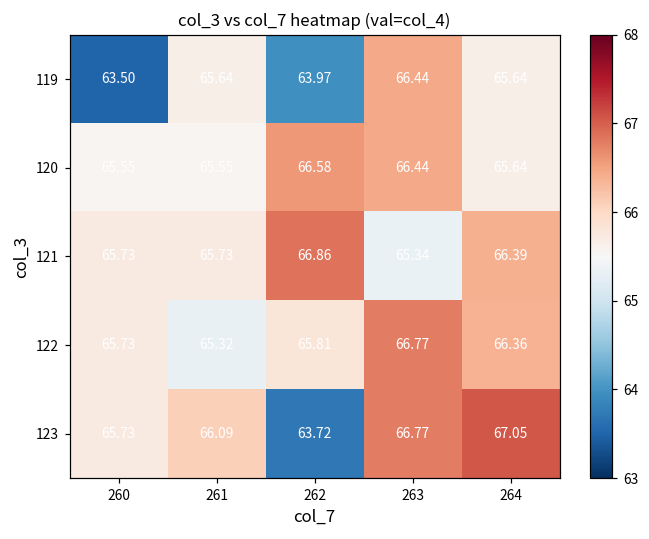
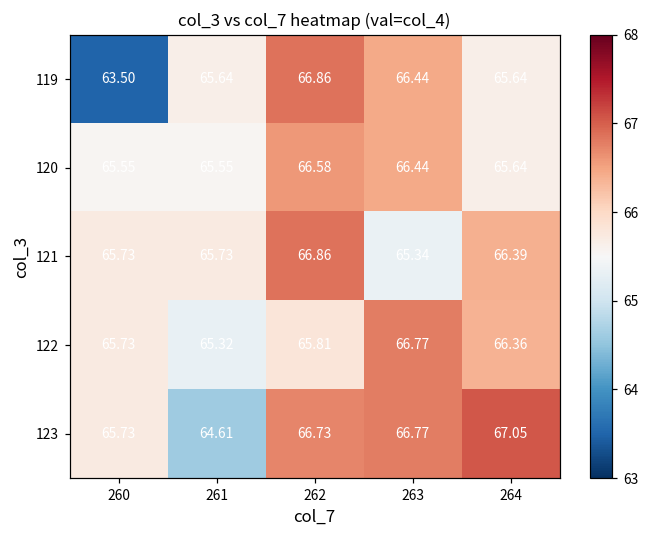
119, 262: 63.97 -> 66.86
123, 261: 66.09 -> 64.61
123, 262: 63.72 -> 66.73
